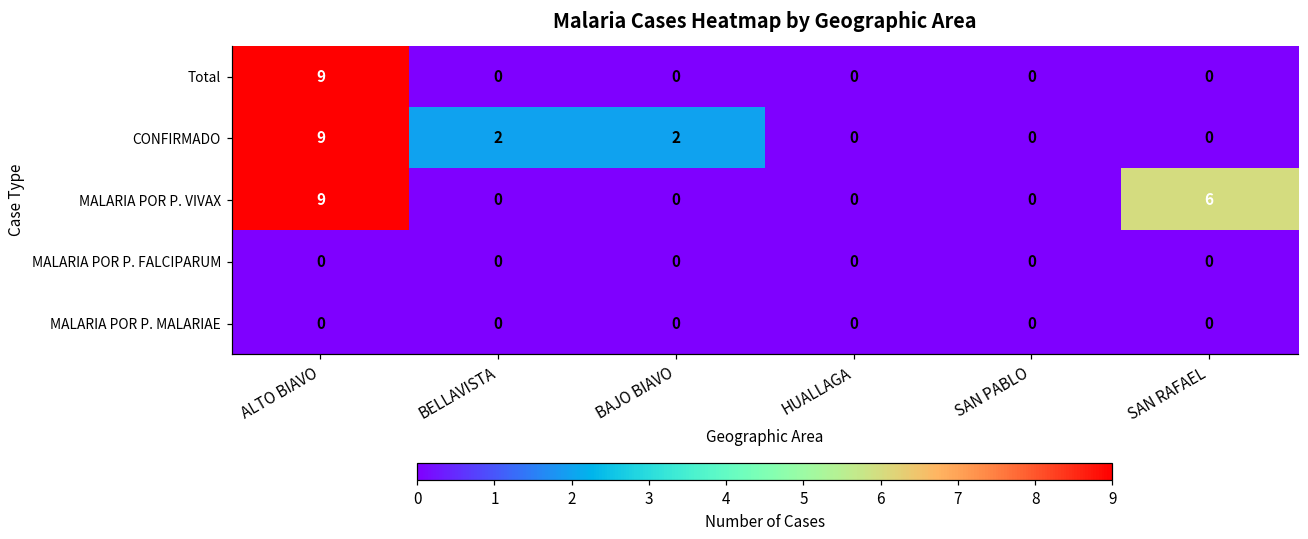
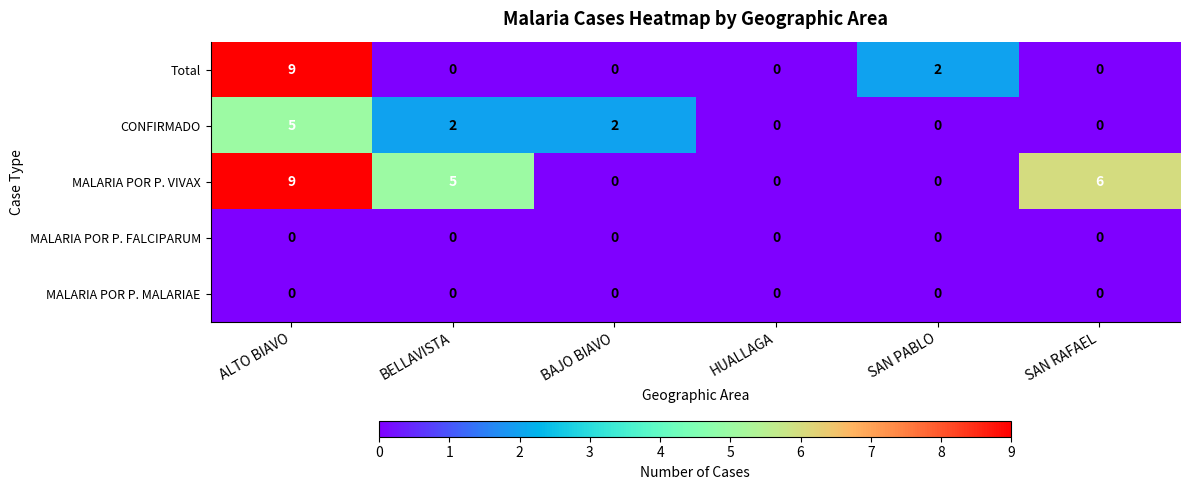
Total, SAN PABLO: 0 -> 2
CONFIRMADO, ALTO BIAVO: 9 -> 5
MALARIA POR P. VIVAX, BELLAVISTA: 0 -> 5
